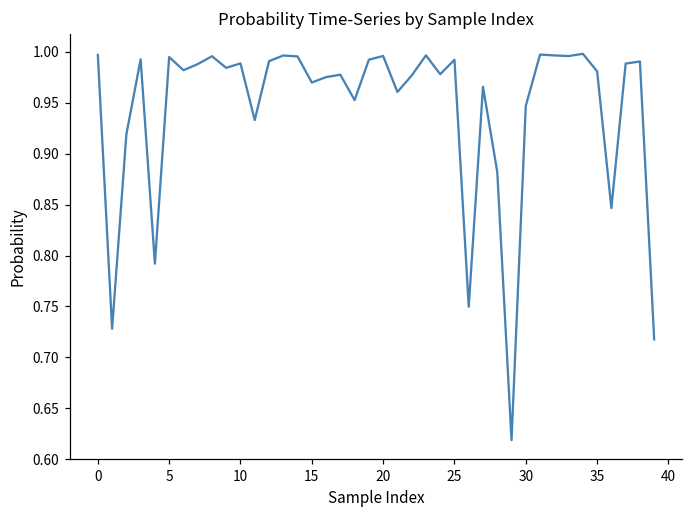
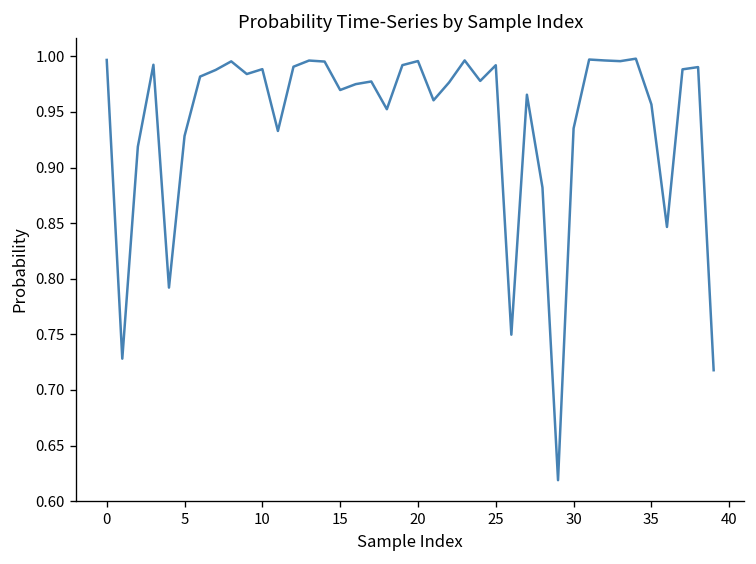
5: 0.99 -> 0.93
30: 0.95 -> 0.94
35: 0.98 -> 0.96
